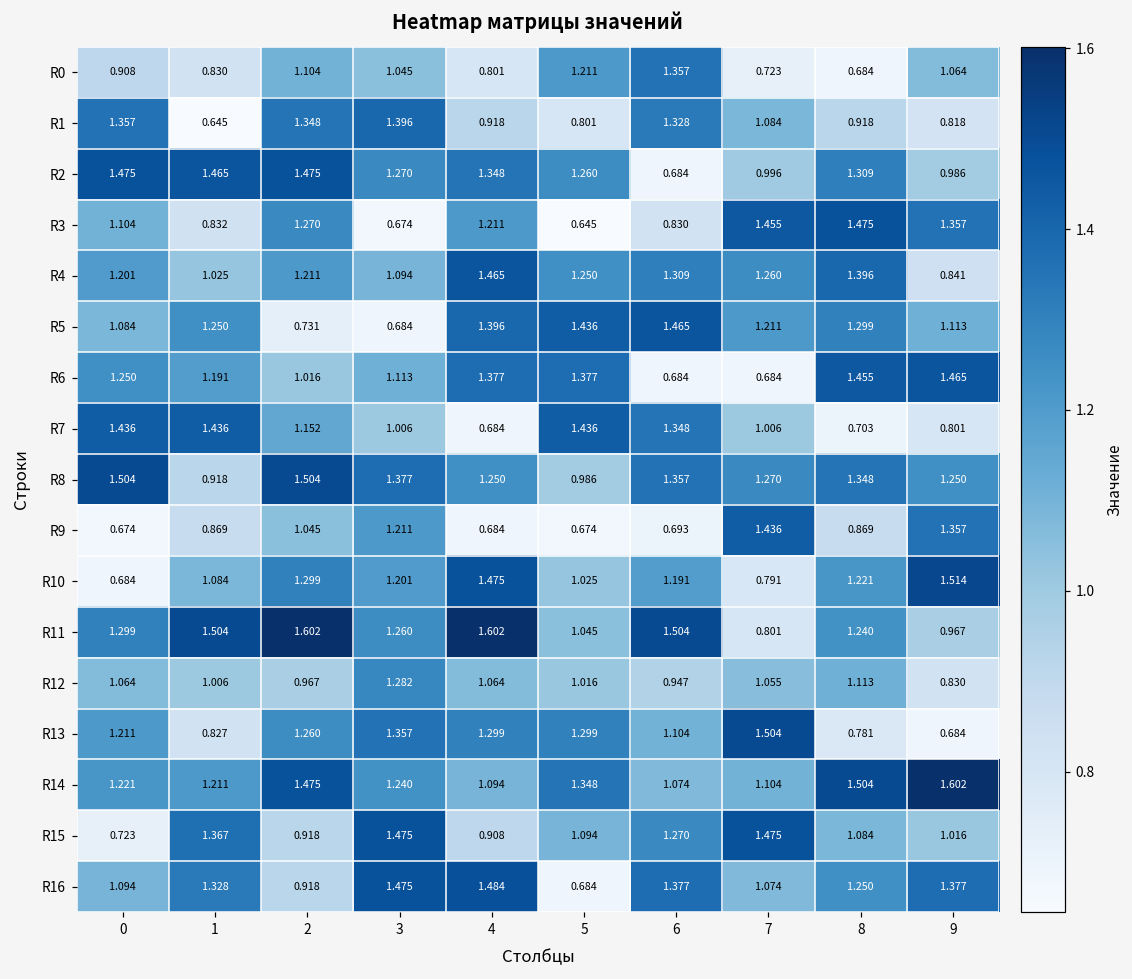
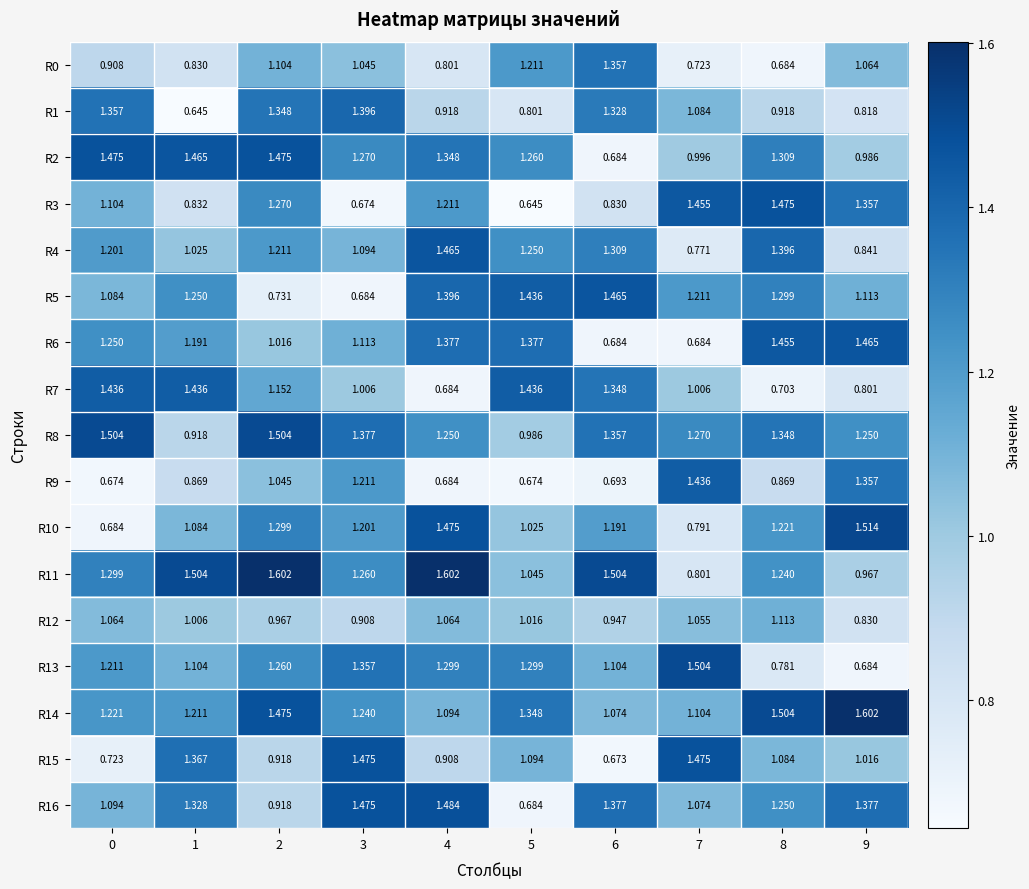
R4, 7: 1.260 -> 0.771
R12, 3: 1.282 -> 0.908
R13, 1: 0.827 -> 1.104
R15, 6: 1.270 -> 0.673
